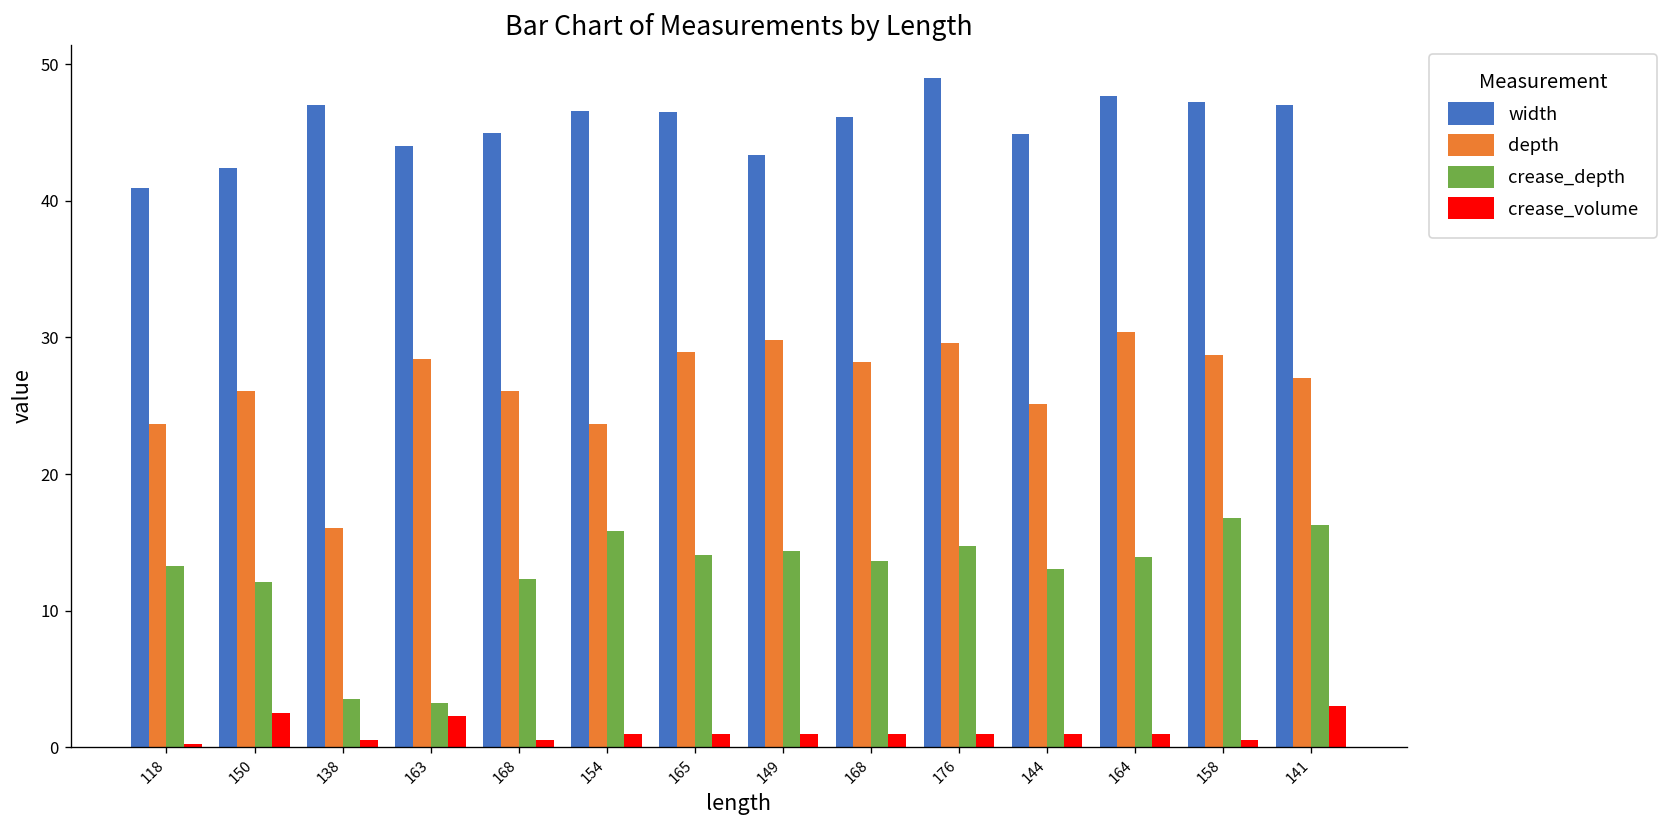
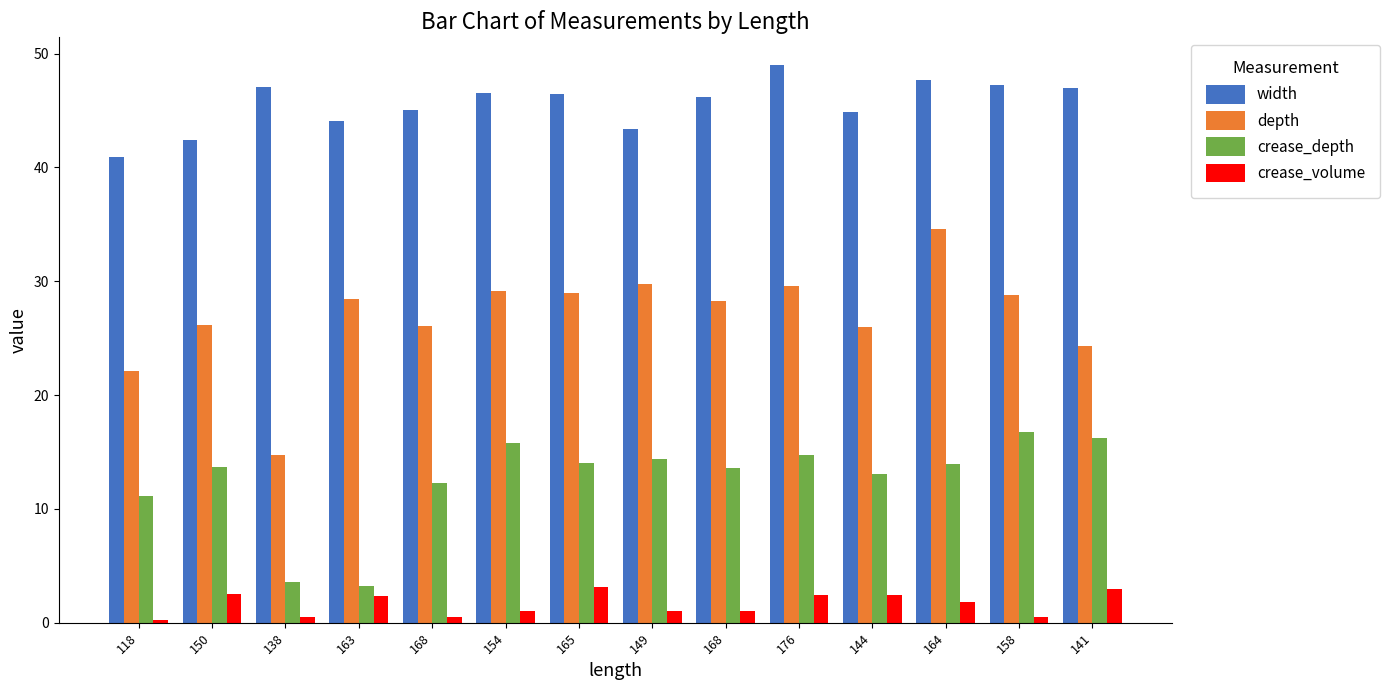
depth, 118: 23.7 -> 22.2
crease_depth, 118: 13.3 -> 11.1
crease_depth, 150: 12.1 -> 13.7
depth, 138: 16.0 -> 14.7
depth, 154: 23.7 -> 29.2
crease_volume, 165: 1.0 -> 3.1
crease_volume, 176: 1.0 -> 2.4
depth, 144: 25.1 -> 25.9
crease_volume, 144: 1.0 -> 2.4
depth, 164: 30.4 -> 34.6
crease_volume, 164: 1.0 -> 1.8
depth, 141: 27.0 -> 24.3
